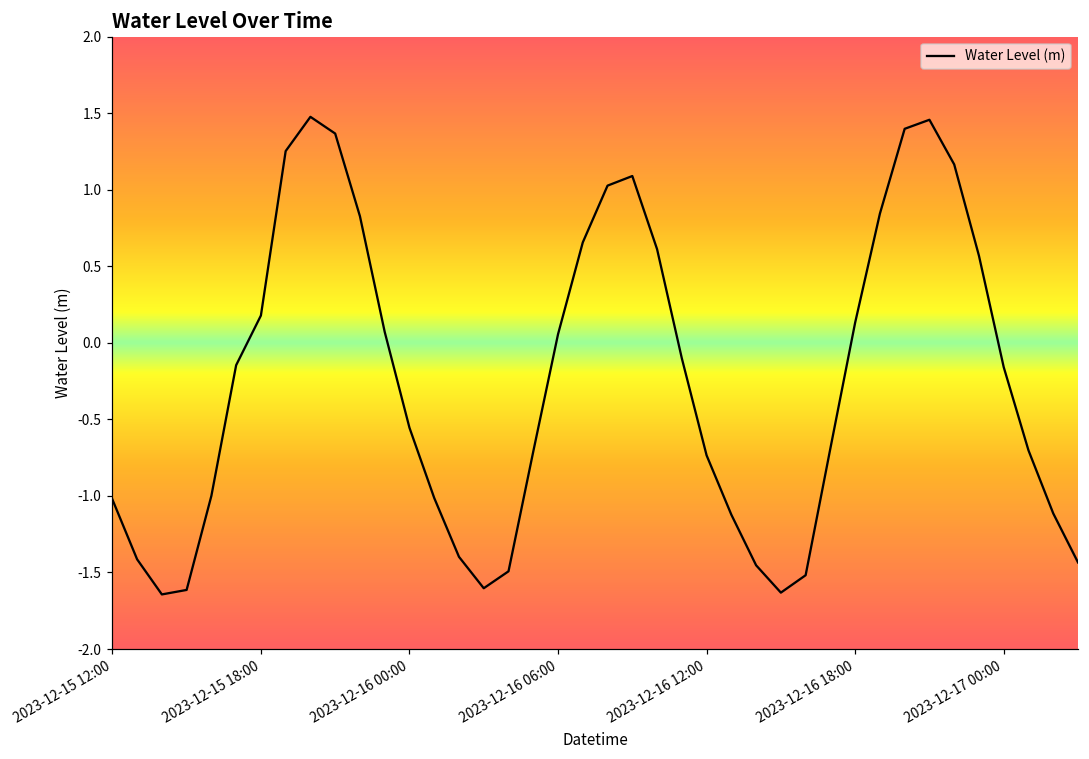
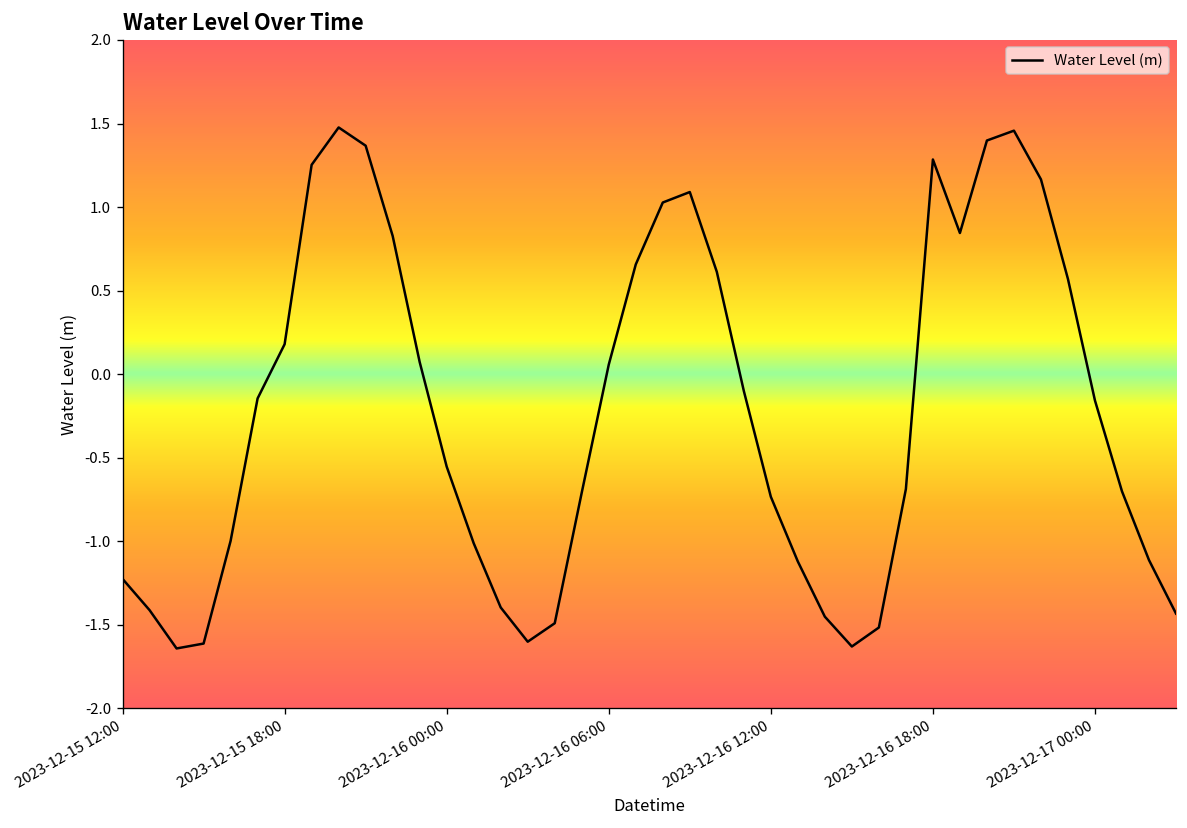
2023-12-15 12:00: -1.02 -> -1.23
2023-12-16 18:00: 0.13 -> 1.28
